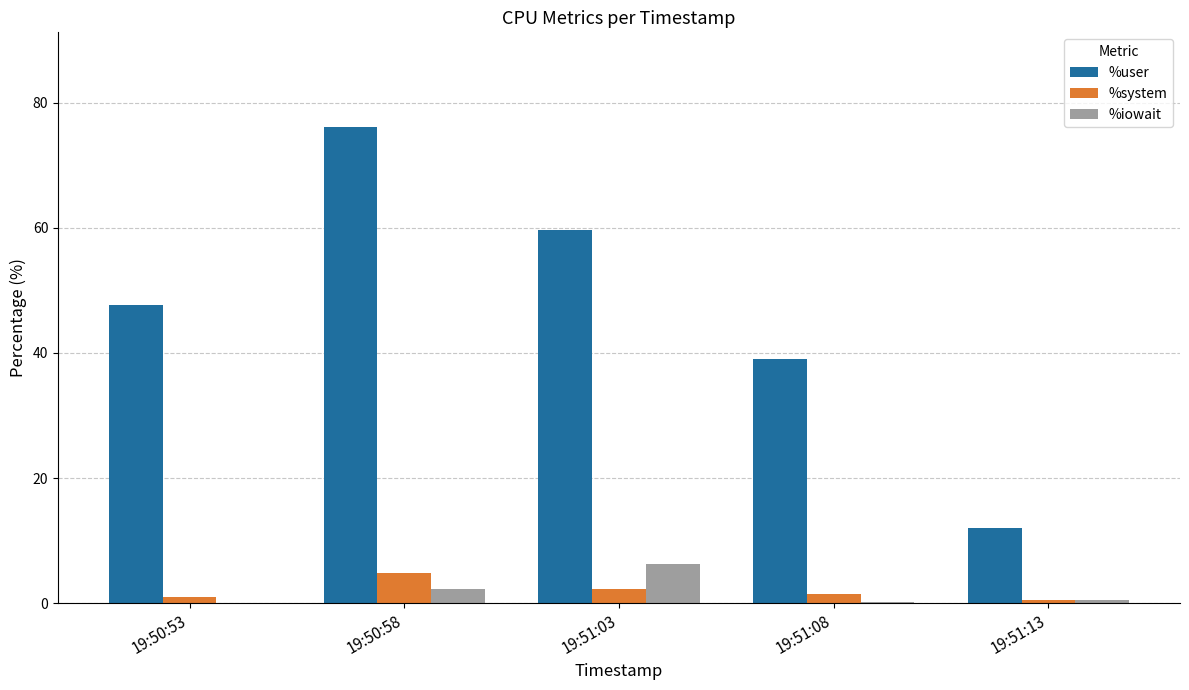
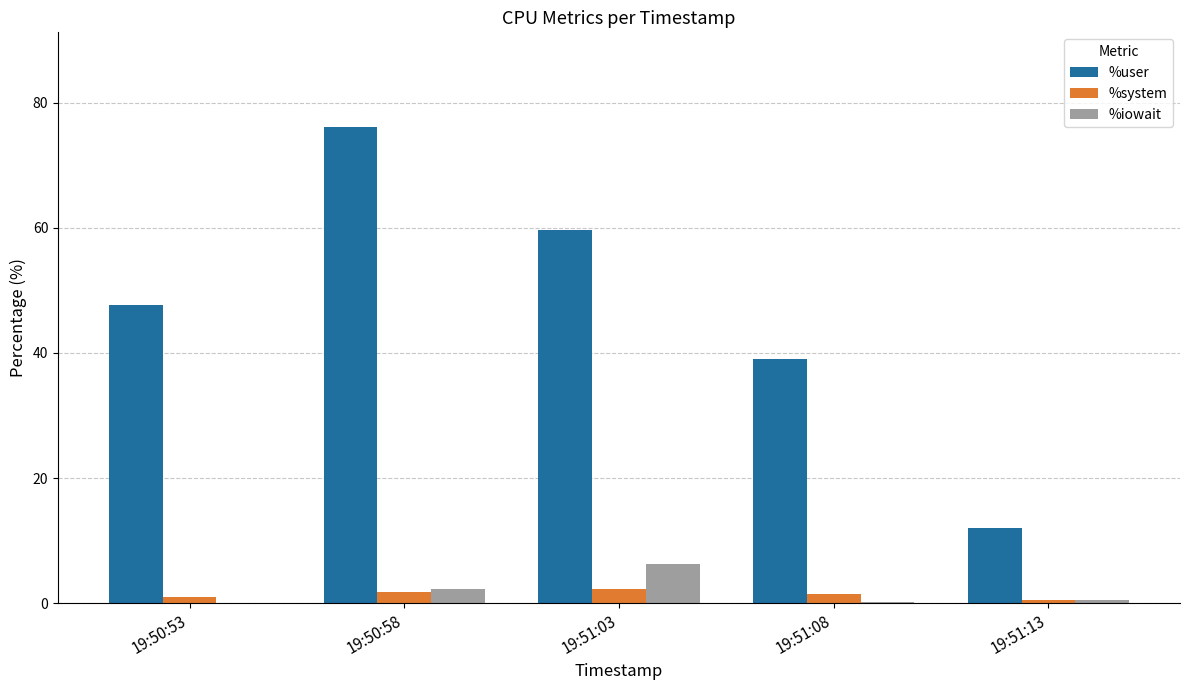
%system, 19:50:58: 5 -> 2
